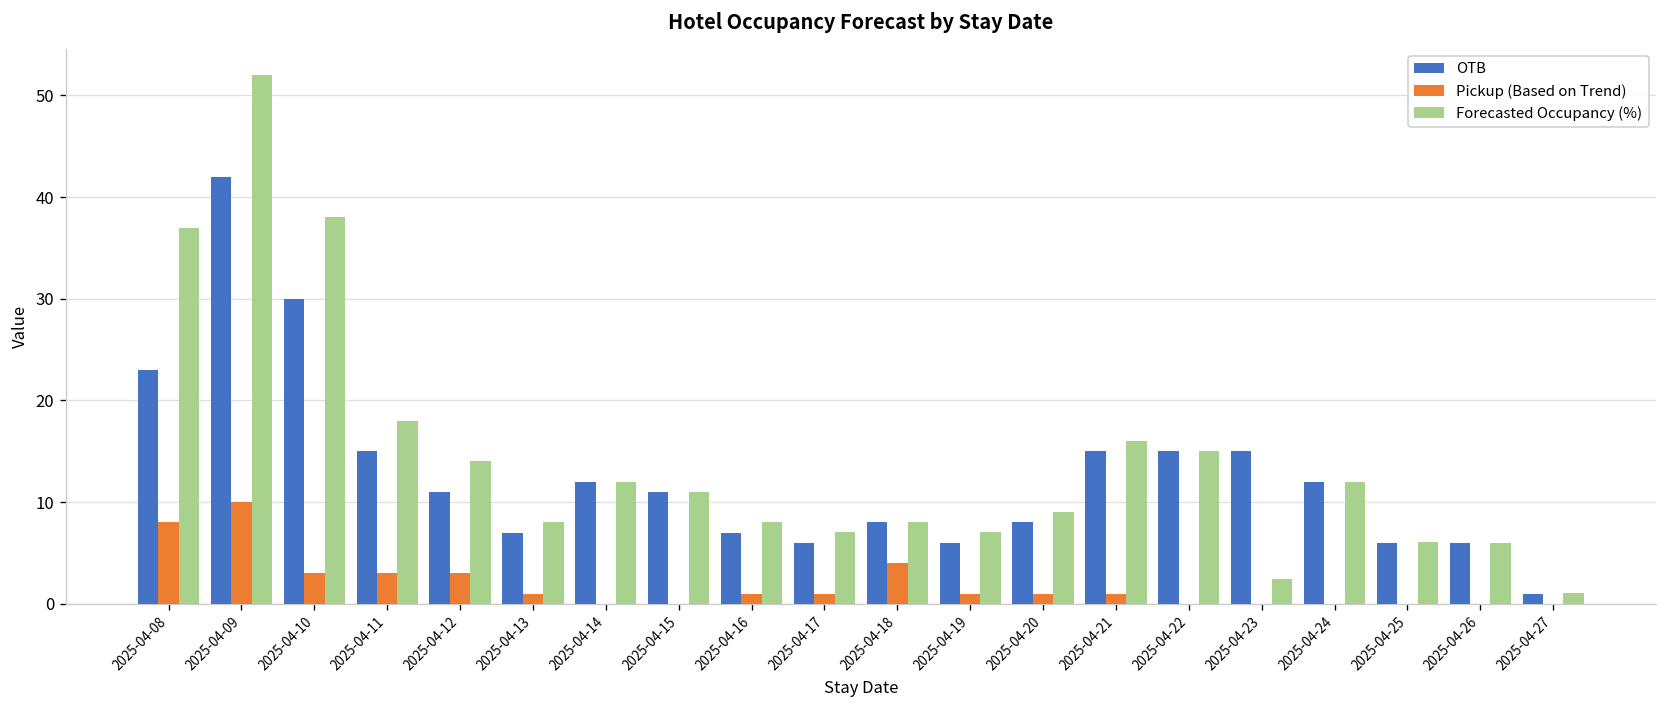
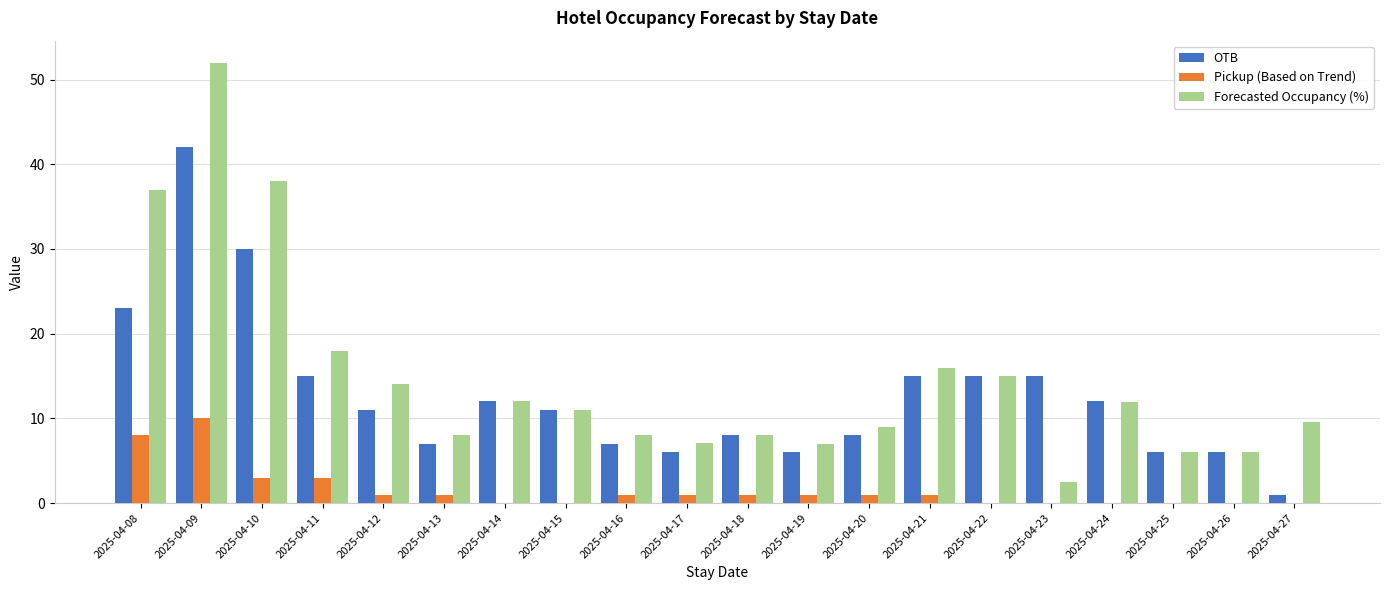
Pickup (Based on Trend), 2025-04-12: 3 -> 1
Pickup (Based on Trend), 2025-04-18: 4 -> 1
Forecasted Occupancy (%), 2025-04-27: 1 -> 10
